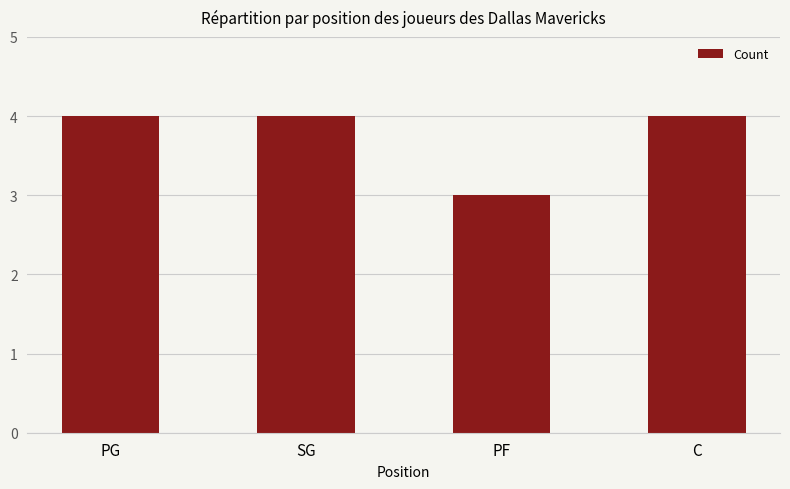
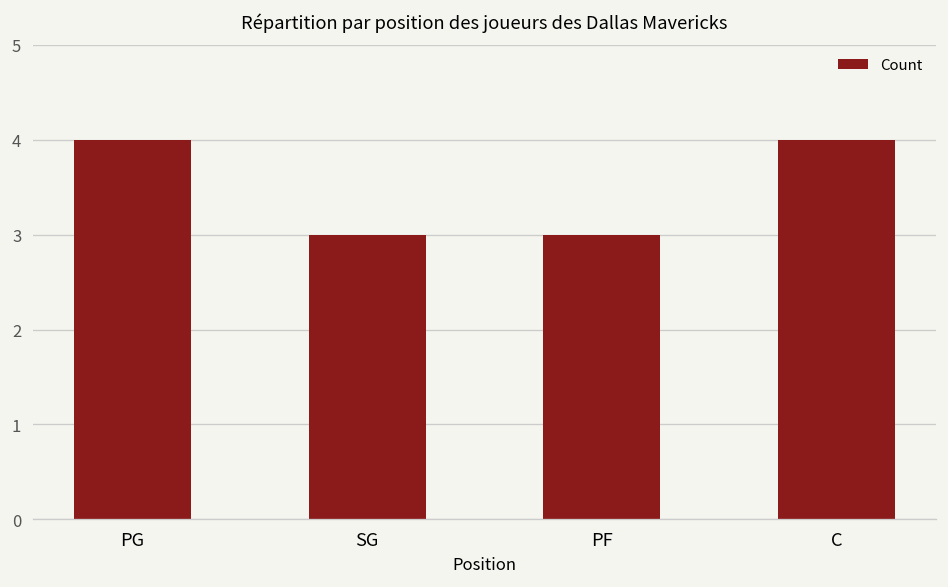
SG: 4 -> 3
